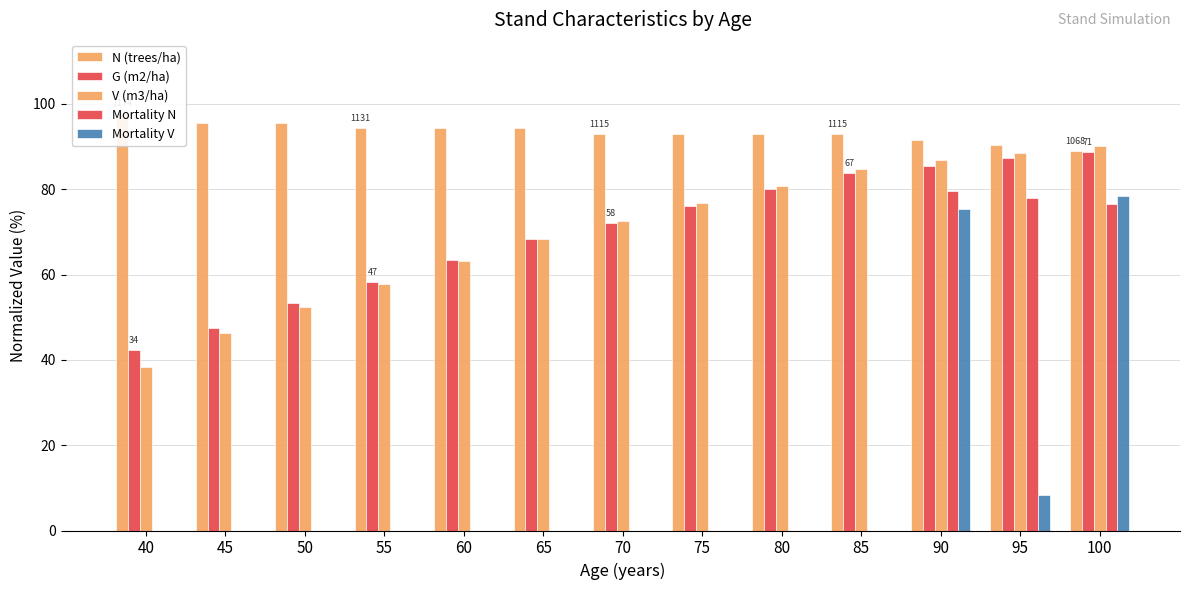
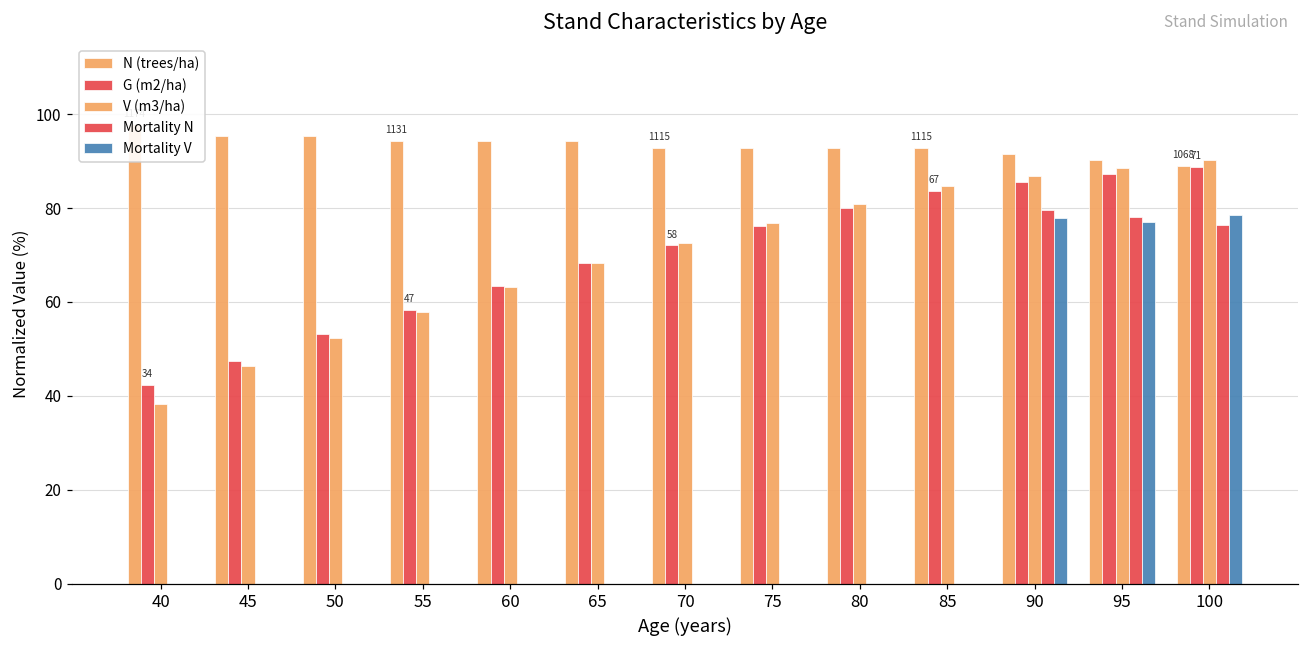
Mortality V, 90: 75 -> 78
Mortality V, 95: 8 -> 77
